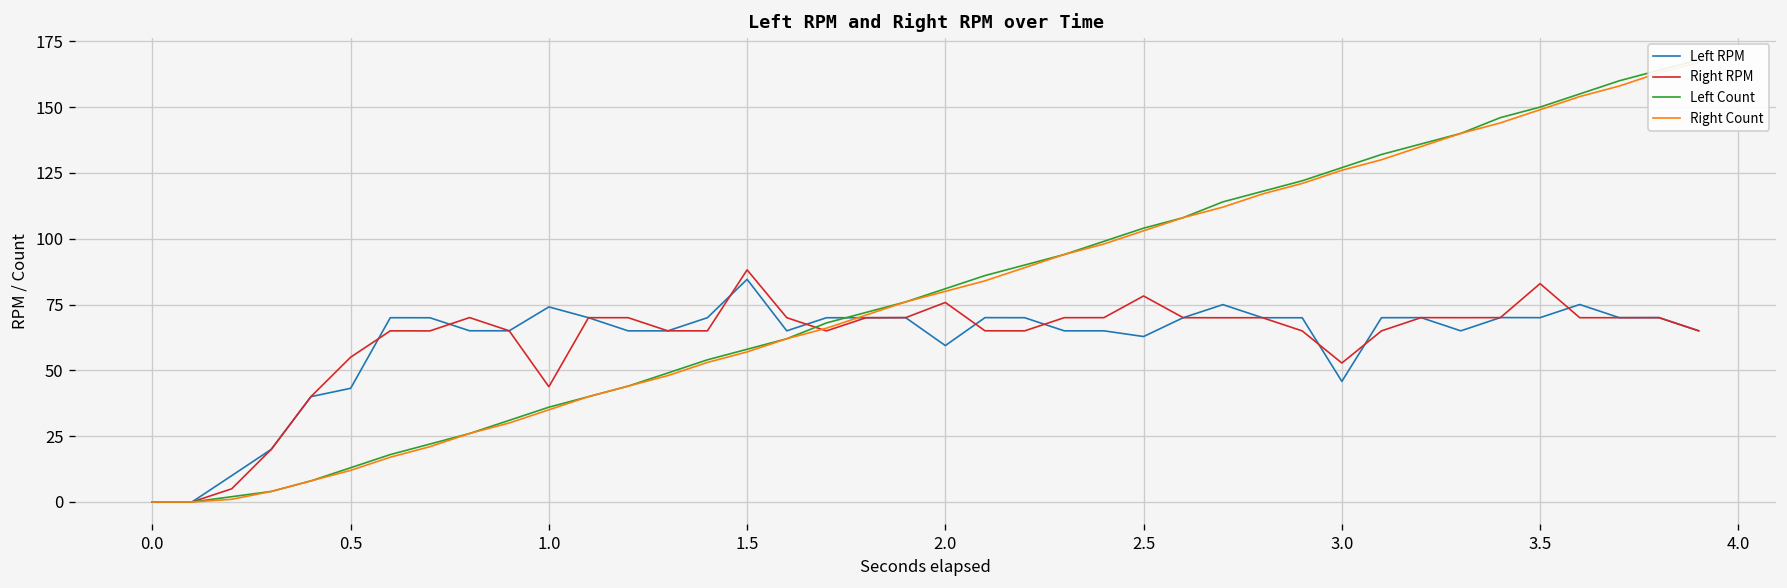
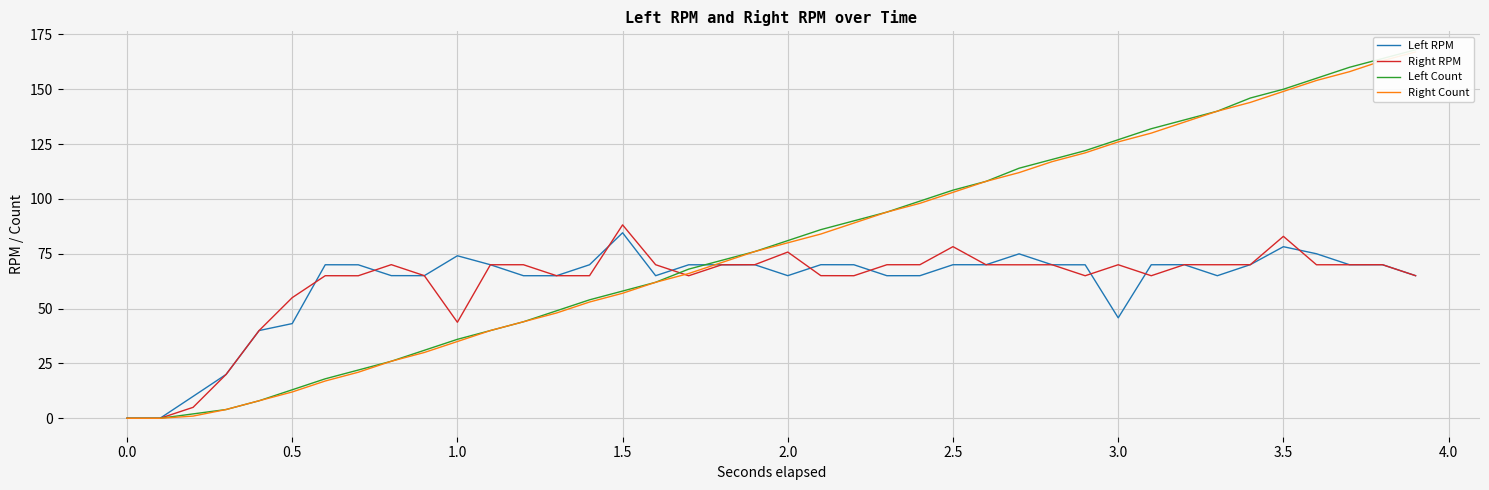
Left RPM, 2.0: 59 -> 65
Left RPM, 2.5: 63 -> 70
Right RPM, 3.0: 53 -> 70
Left RPM, 3.5: 70 -> 78
